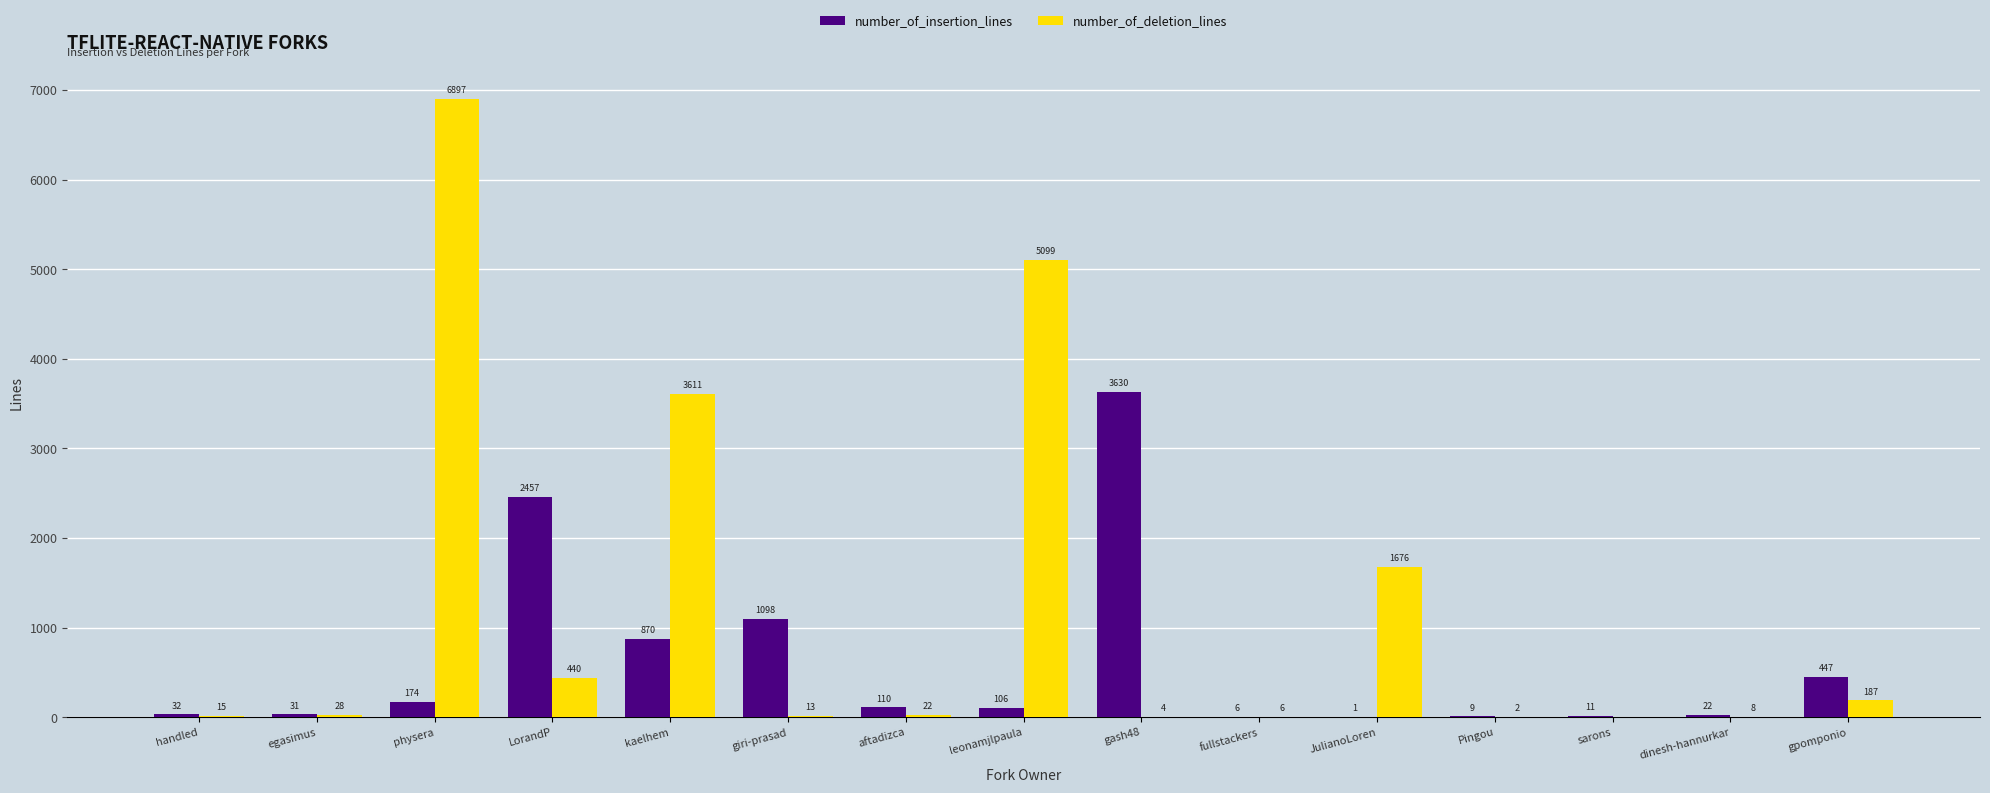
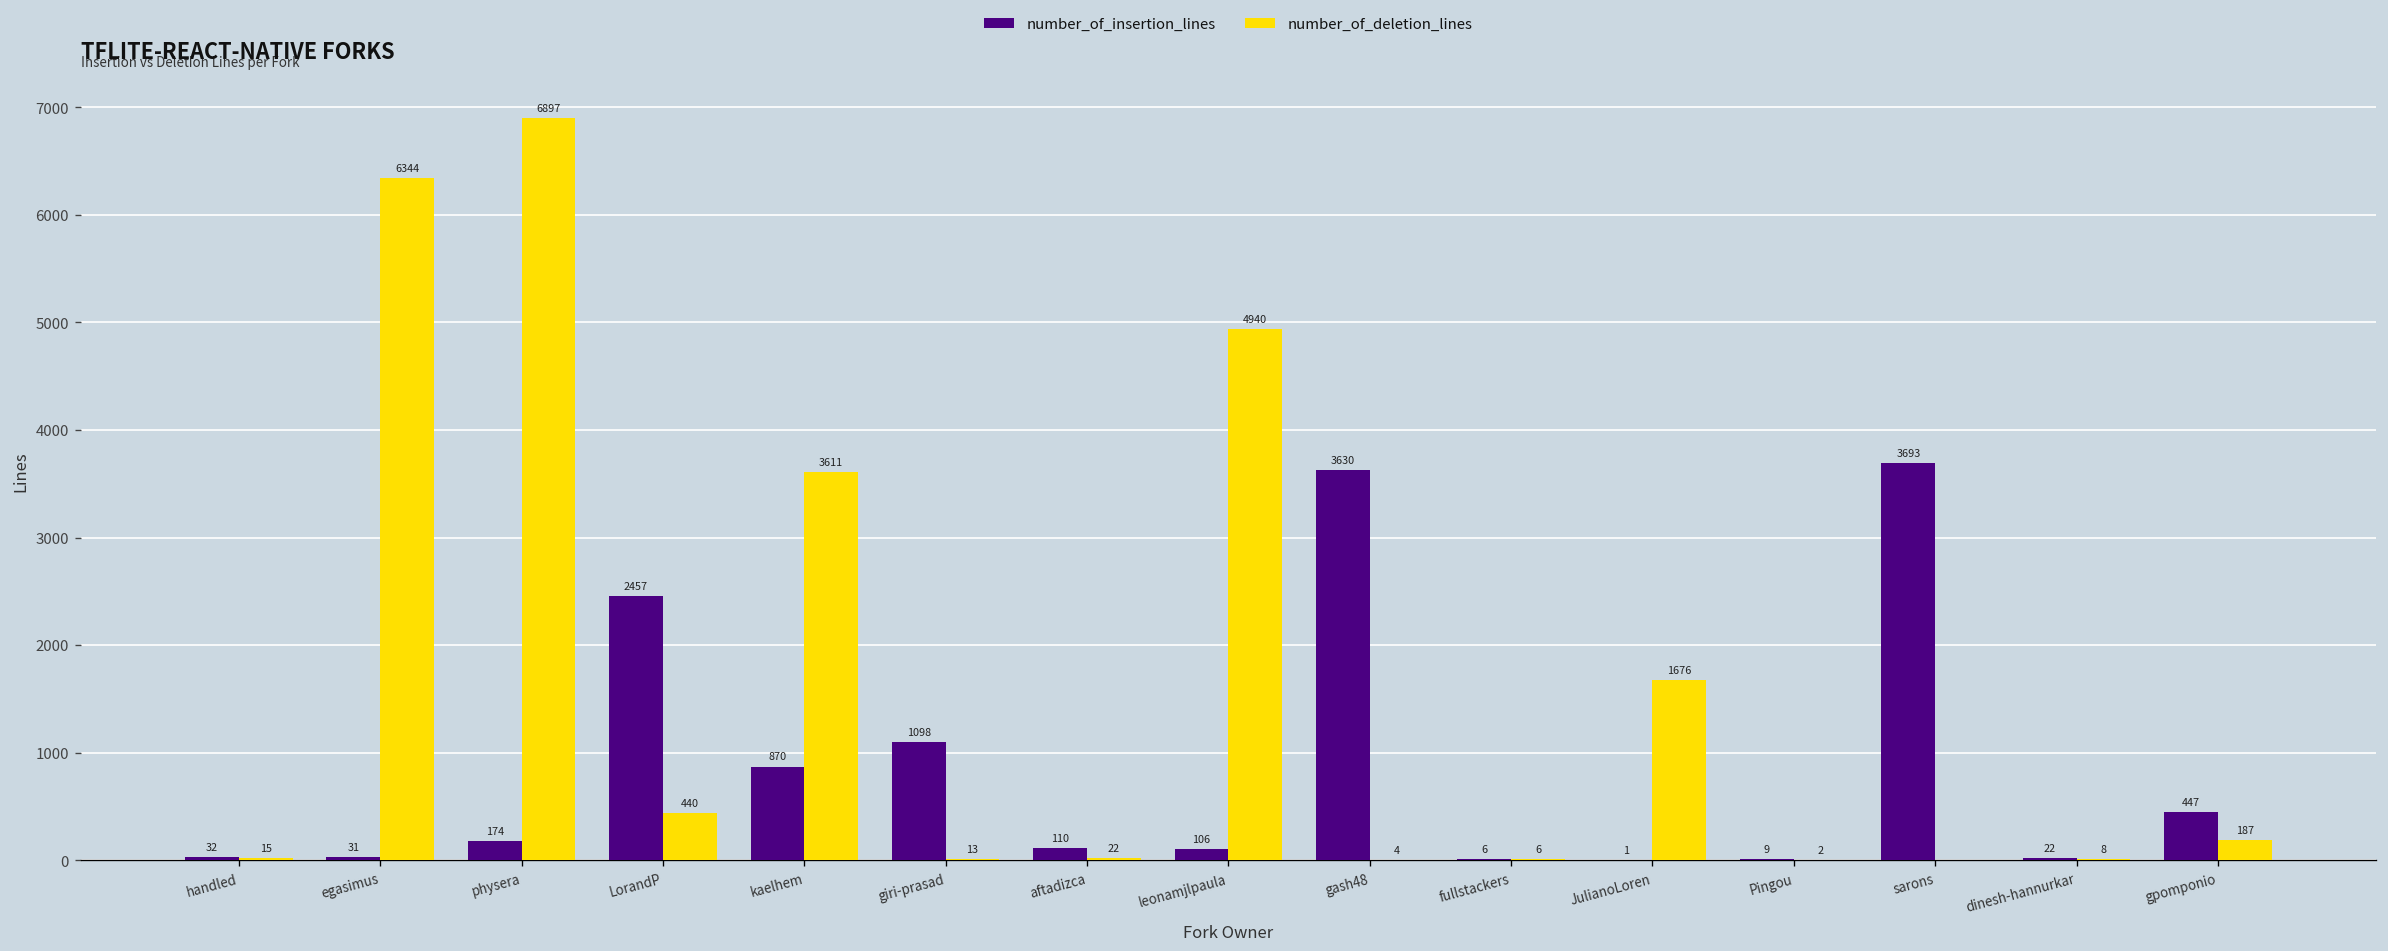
number_of_deletion_lines, egasimus: 28 -> 6344
number_of_deletion_lines, leonamjlpaula: 5099 -> 4940
number_of_insertion_lines, sarons: 11 -> 3693
